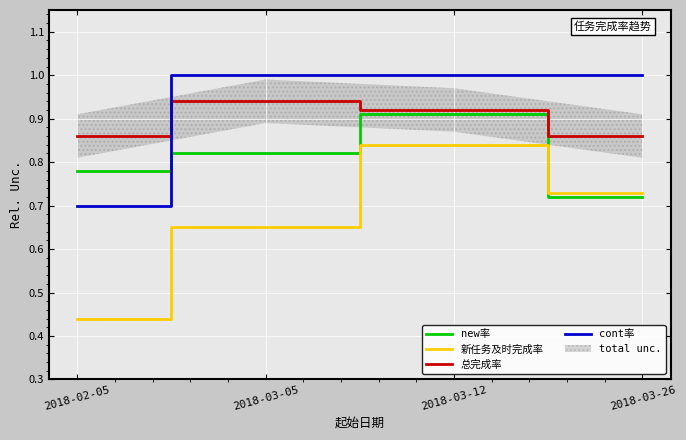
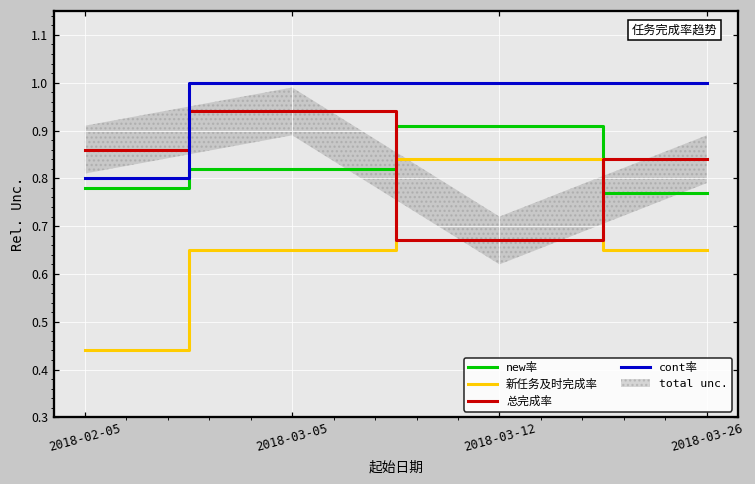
cont率, 2018-02-05: 0.7 -> 0.8
总完成率, 2018-03-12: 0.92 -> 0.67
new率, 2018-03-26: 0.72 -> 0.77
新任务及时完成率, 2018-03-26: 0.73 -> 0.65
总完成率, 2018-03-26: 0.86 -> 0.84
